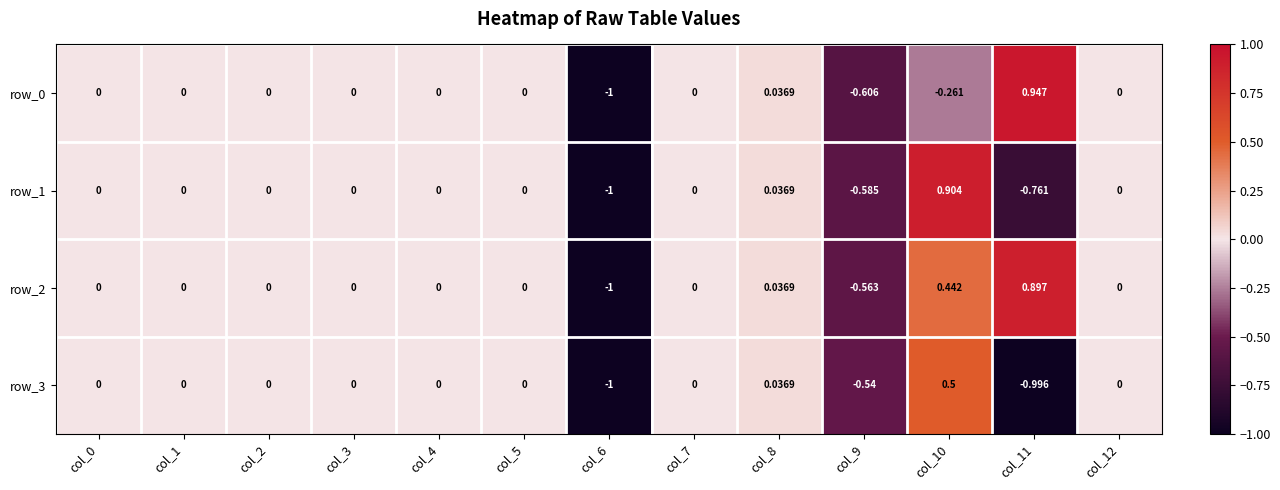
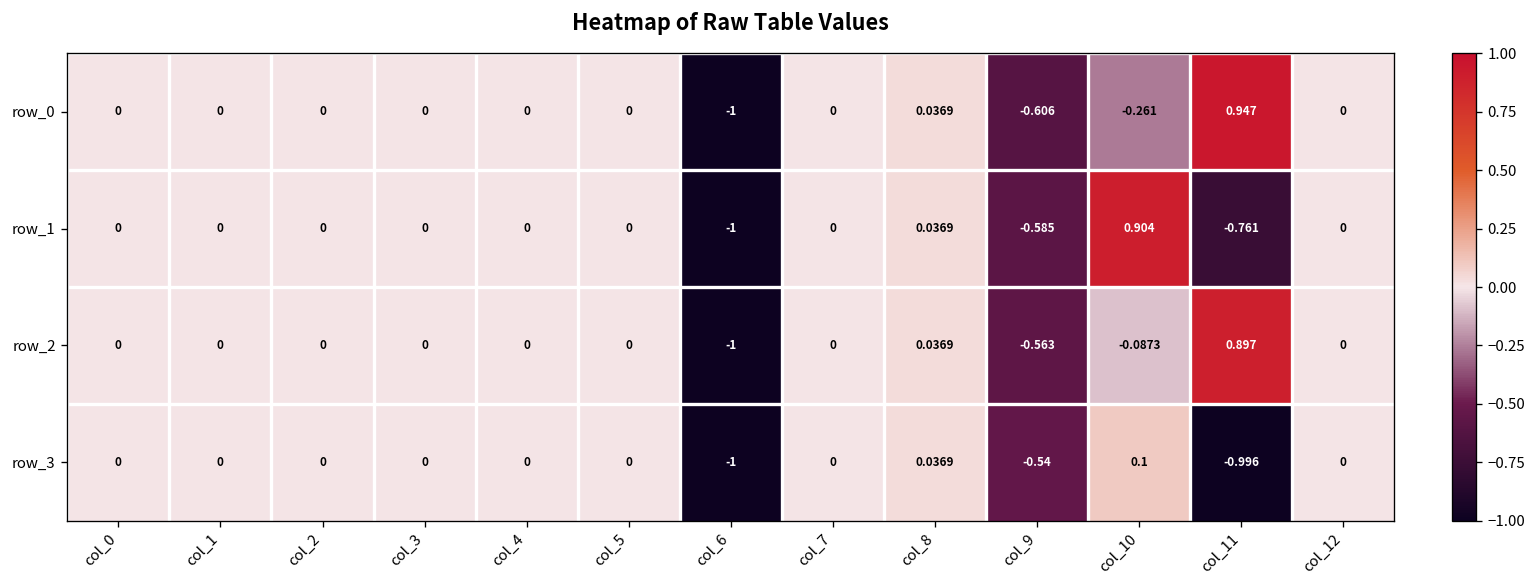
row_2, col_10: 0.442 -> -0.0873
row_3, col_10: 0.5 -> 0.1
